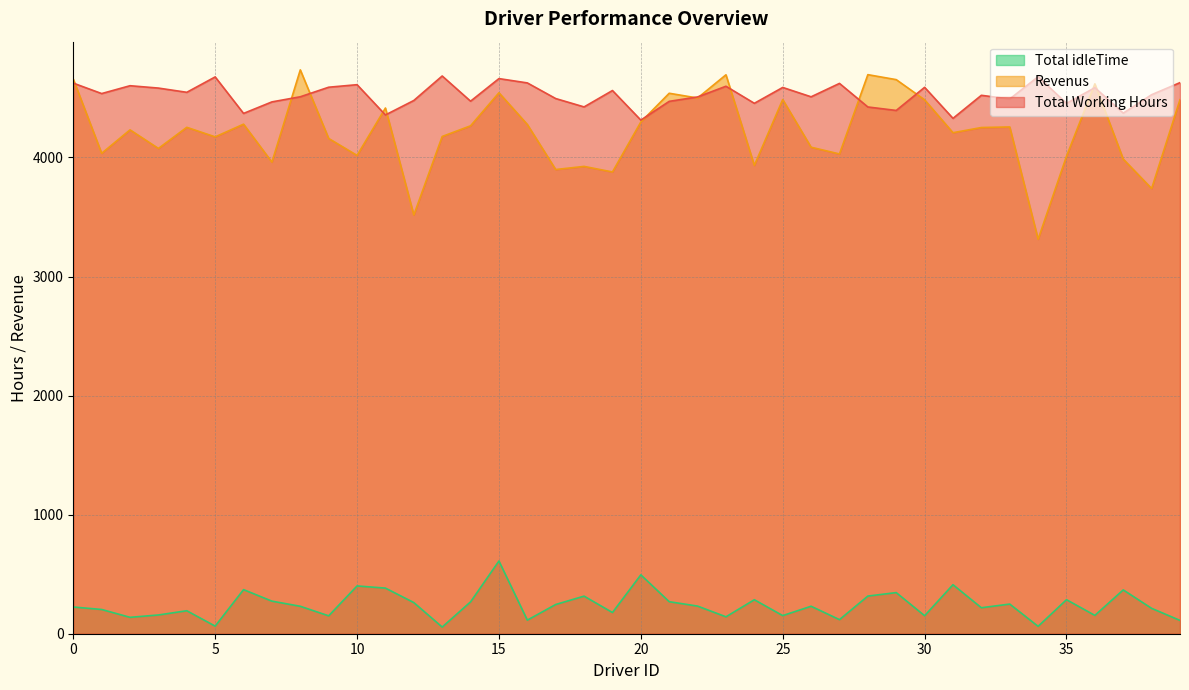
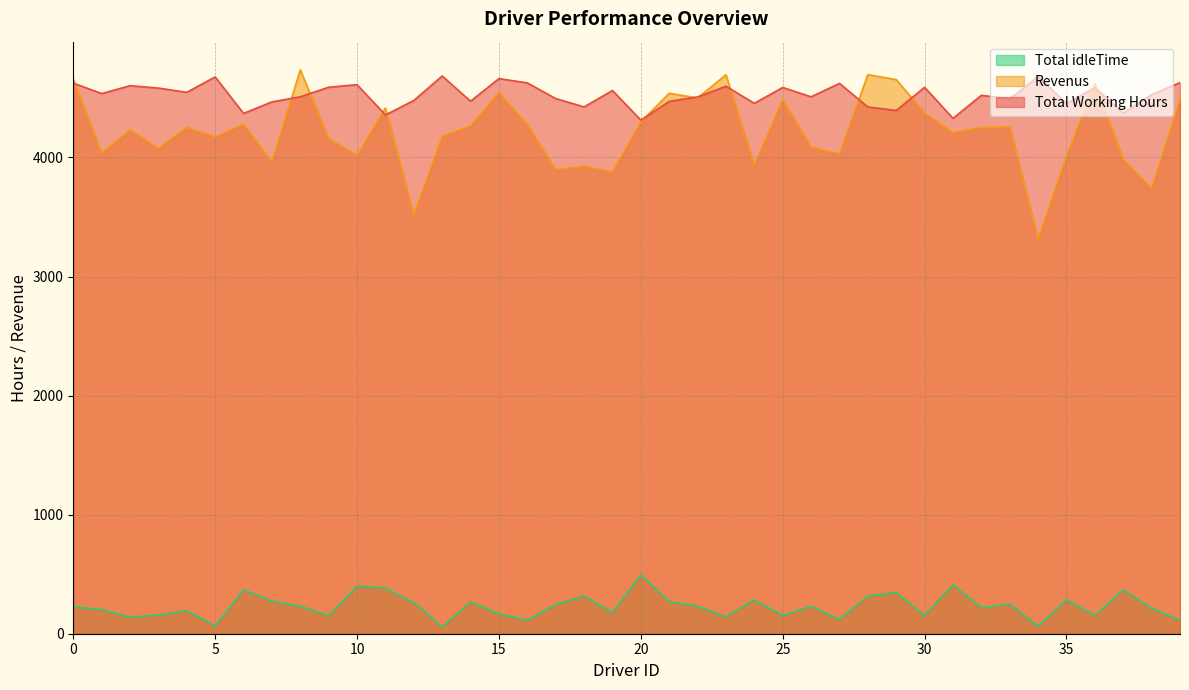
Total idleTime, 15: 610 -> 170
Revenus, 30: 4480 -> 4370
